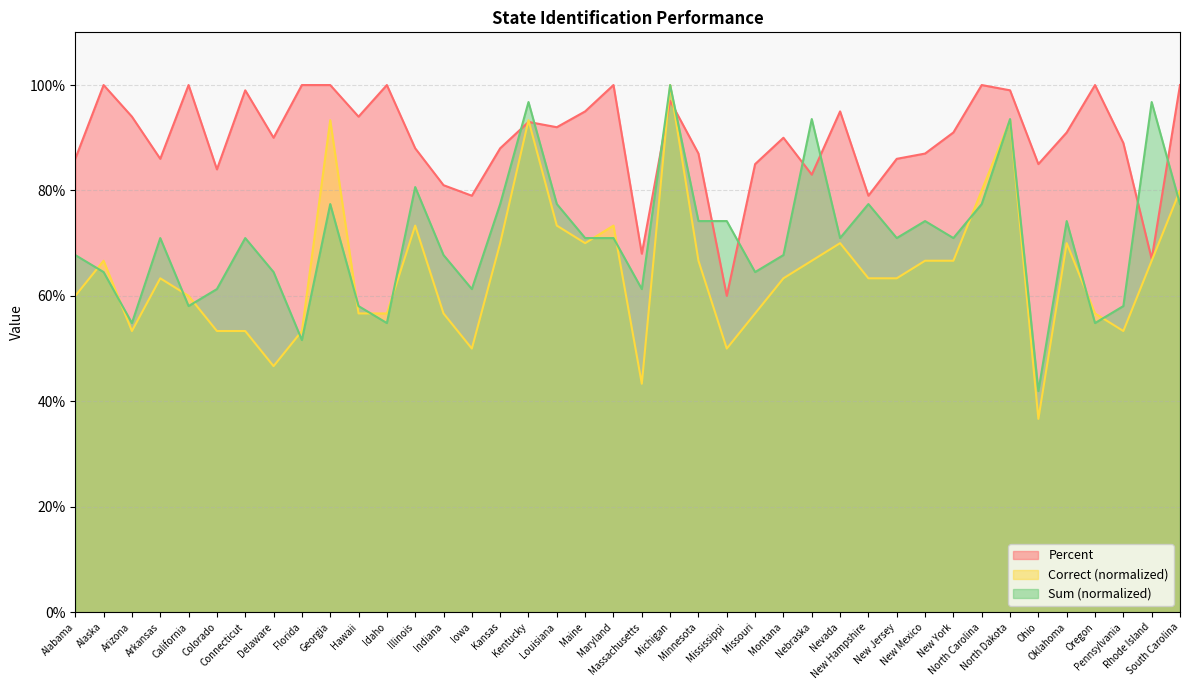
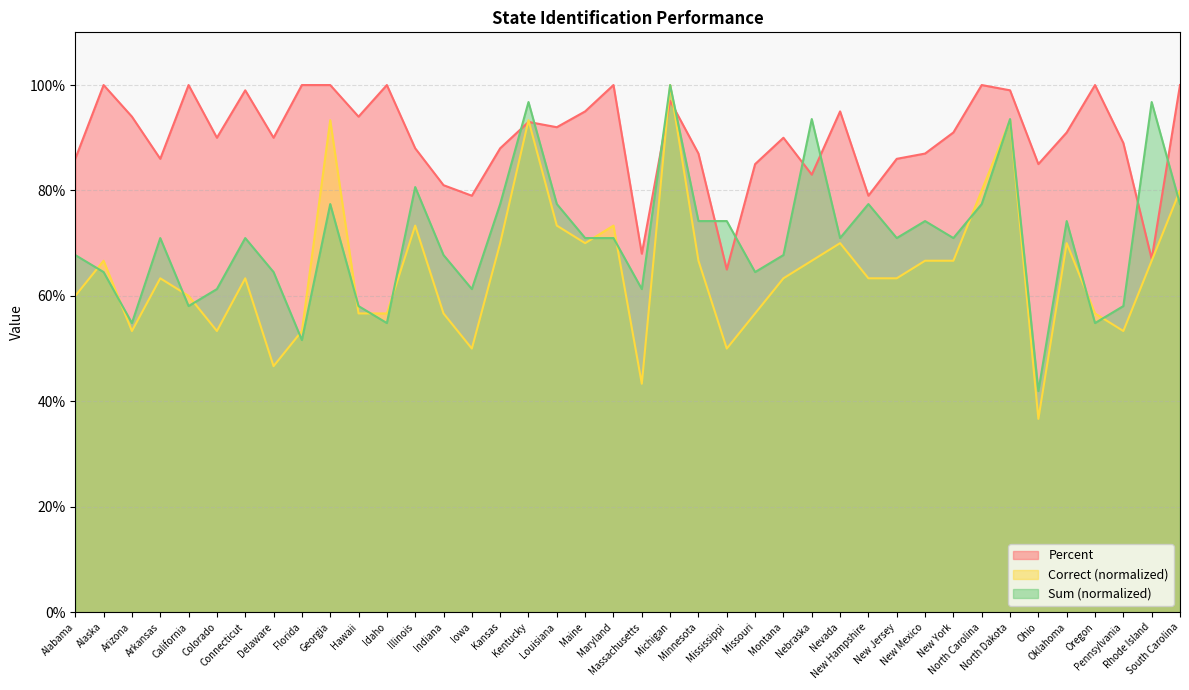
Percent, Colorado: 84% -> 90%
Correct (normalized), Connecticut: 53% -> 63%
Percent, Mississippi: 60% -> 65%
